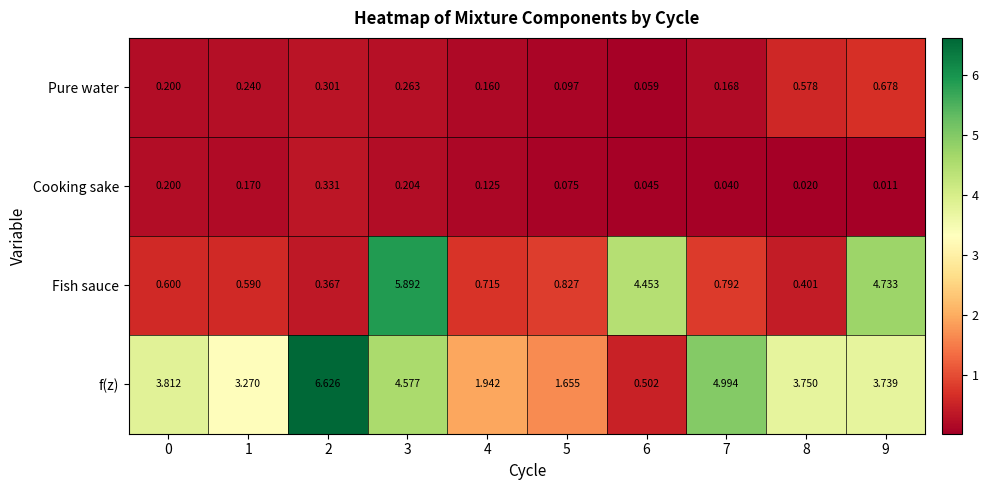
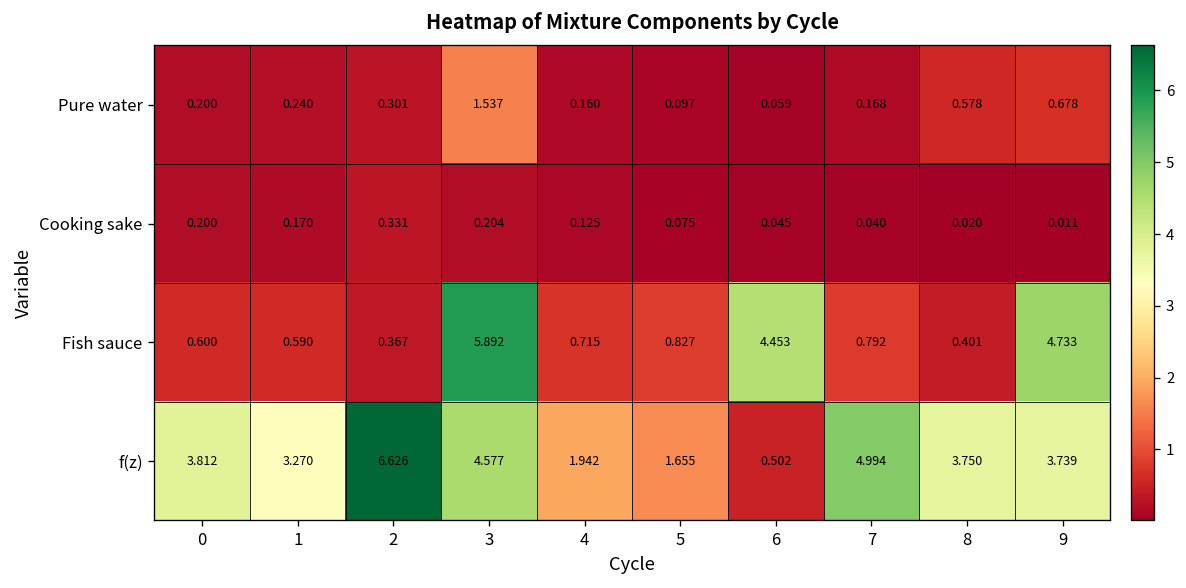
Pure water, 3: 0.263 -> 1.537
